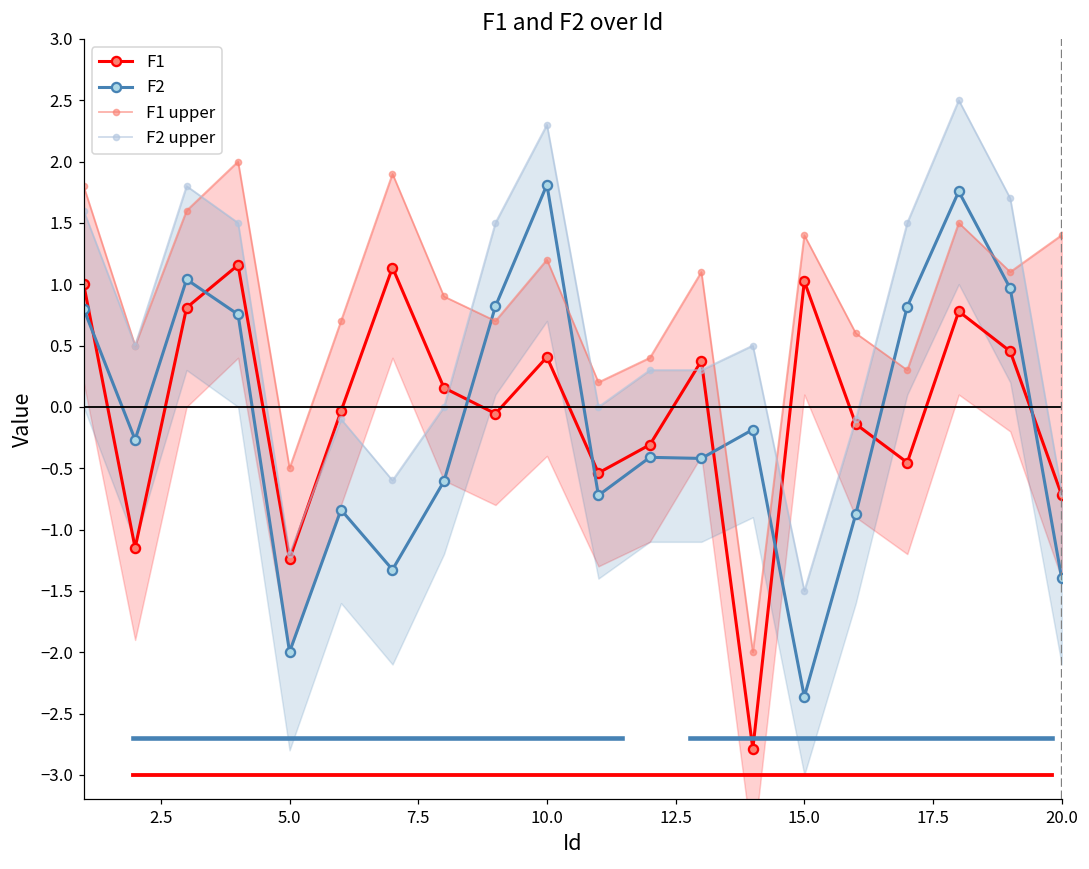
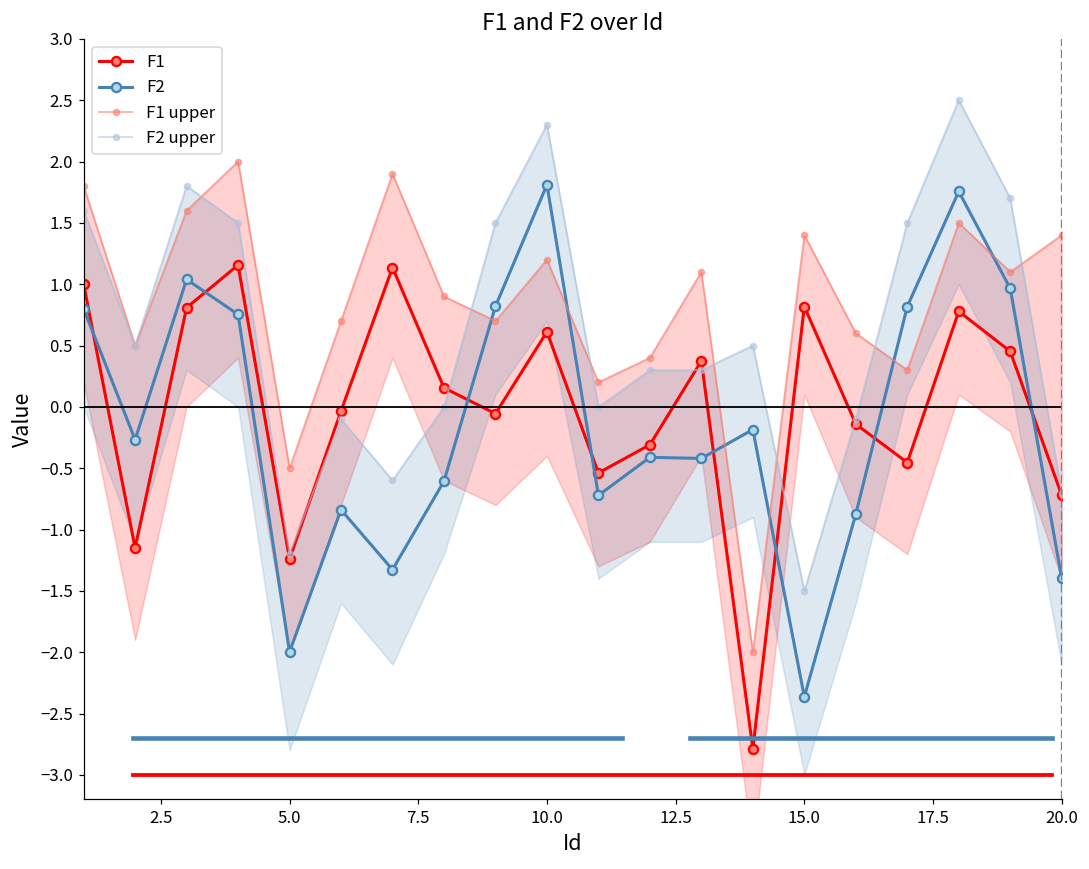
F1, 10.0: 0.41 -> 0.61
F1, 15.0: 1.02 -> 0.82
